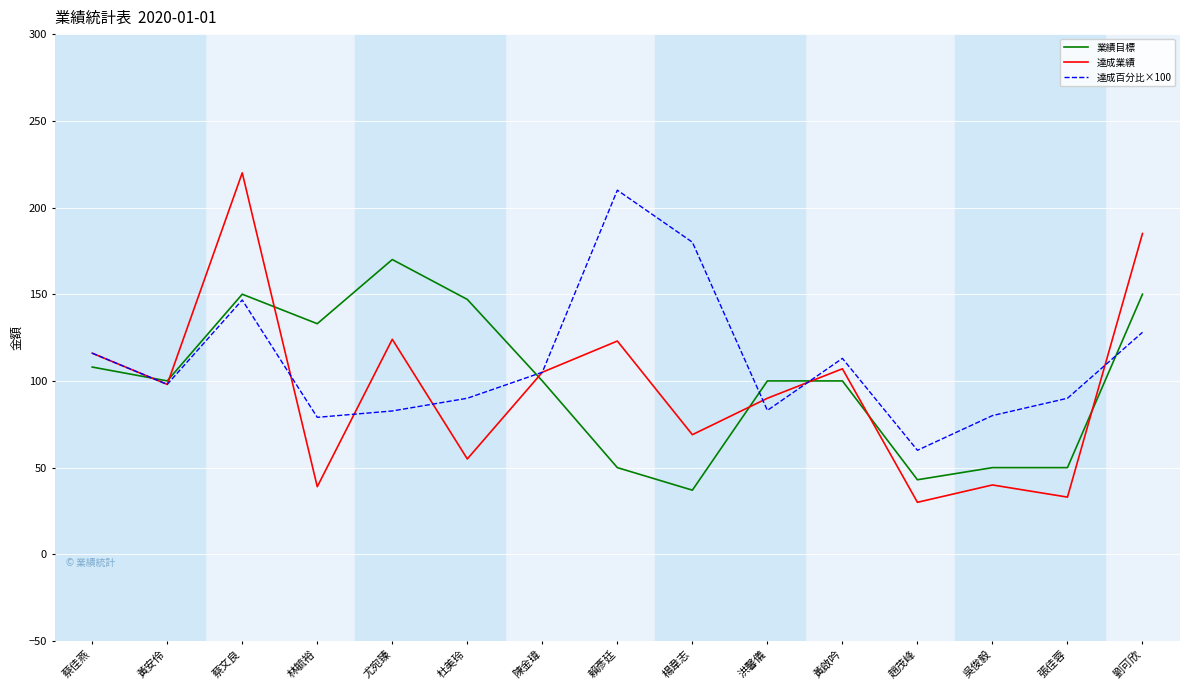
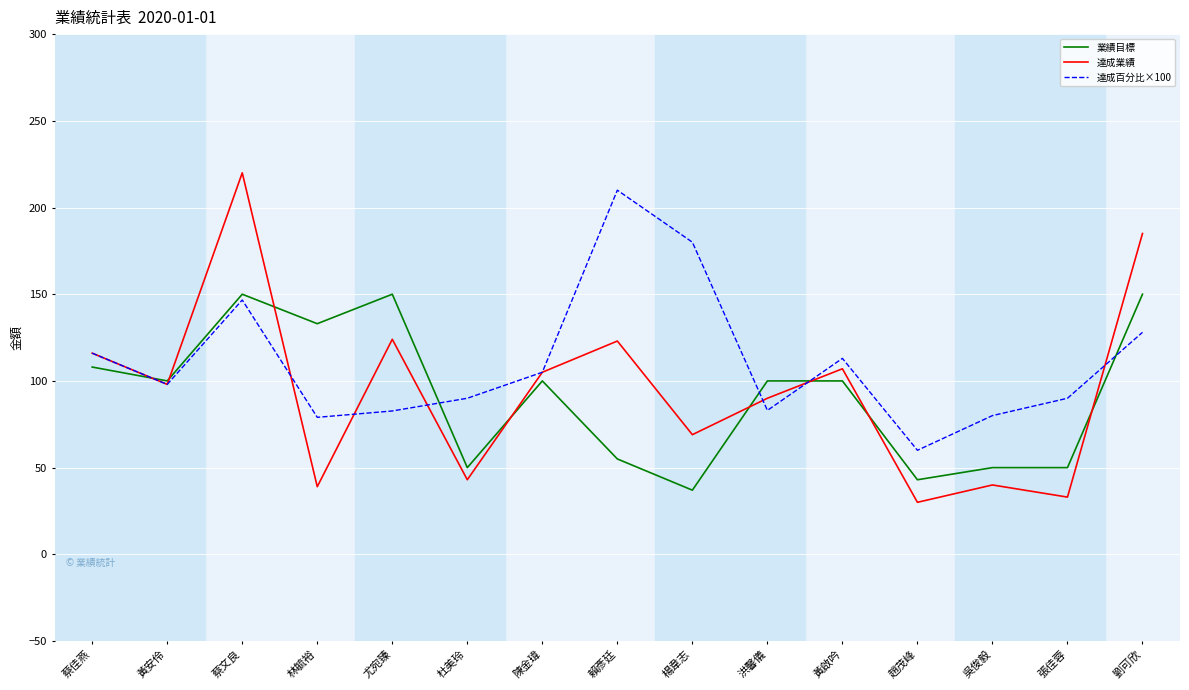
業績目標, 尤宛臻: 170 -> 150
業績目標, 杜美玲: 147 -> 50
達成業績, 杜美玲: 55 -> 43
業績目標, 賴彥廷: 50 -> 55
